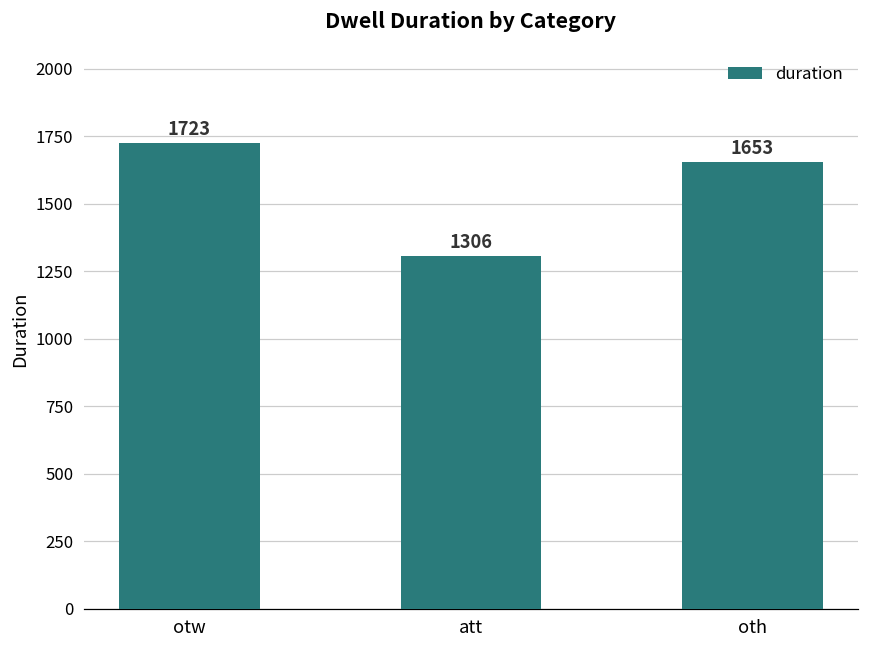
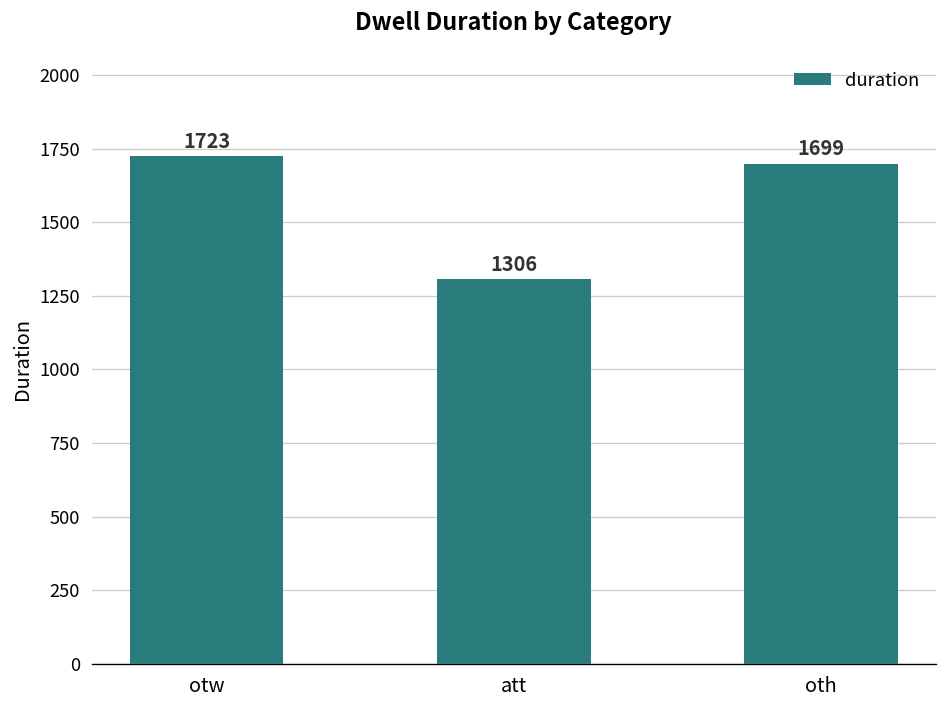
oth: 1653 -> 1699
